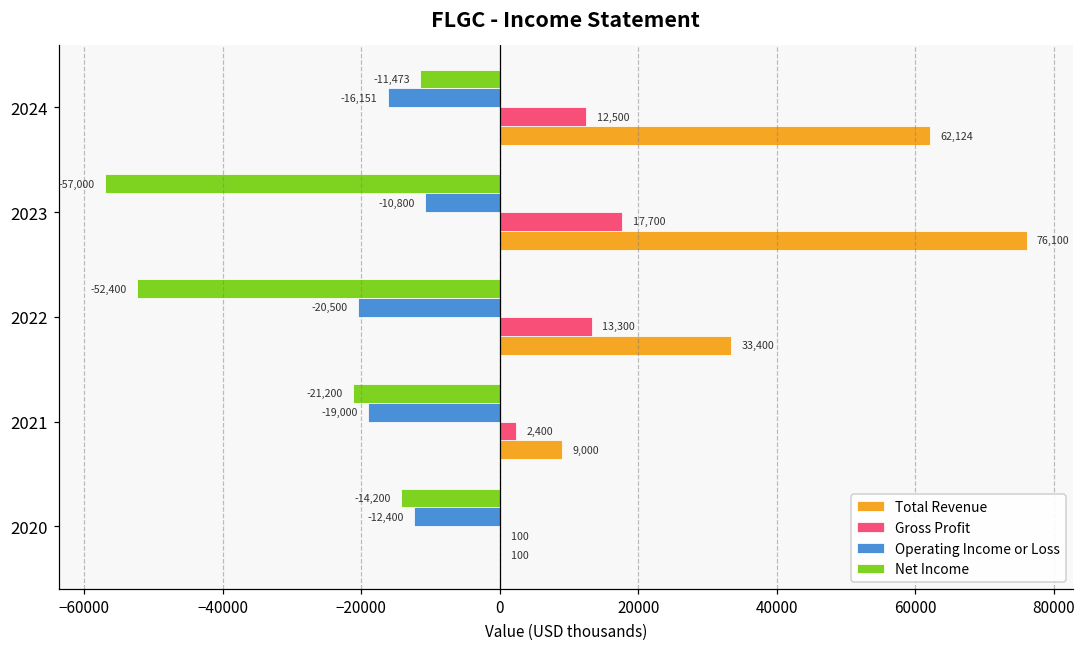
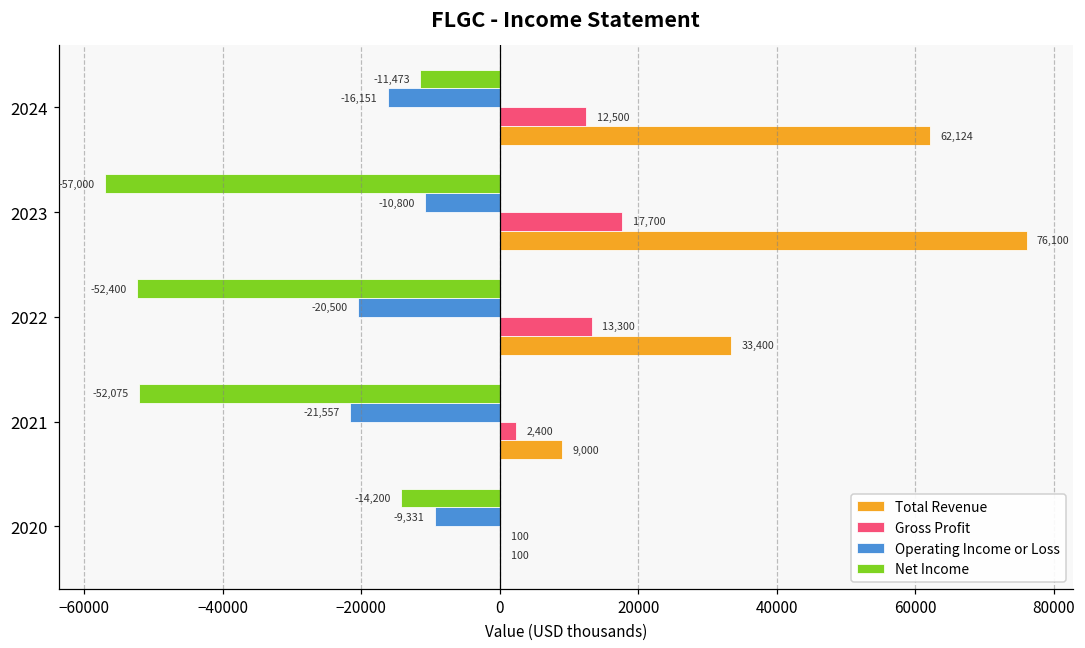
Net Income, 2021: -21,200 -> -52,075
Operating Income or Loss, 2021: -19,000 -> -21,557
Operating Income or Loss, 2020: -12,400 -> -9,331
